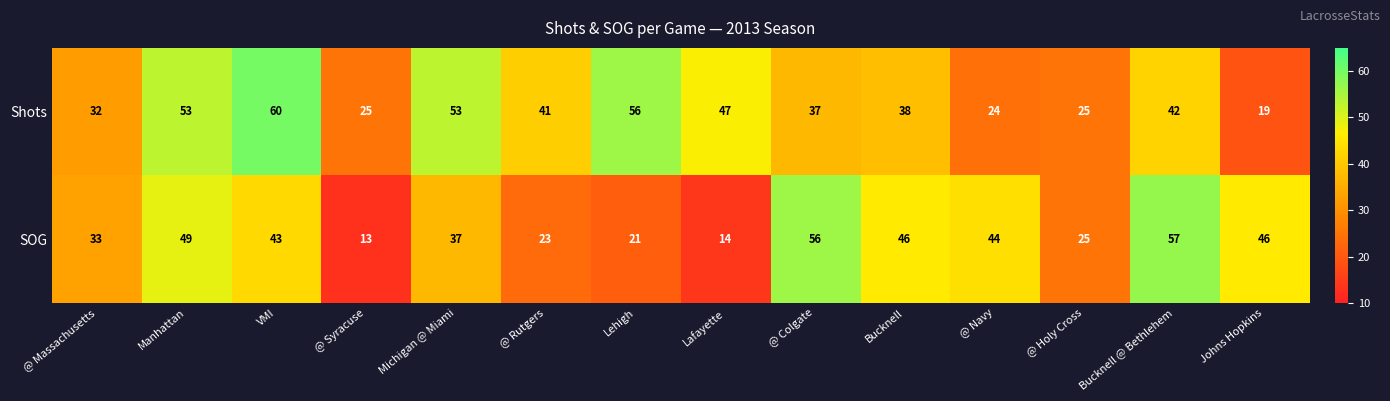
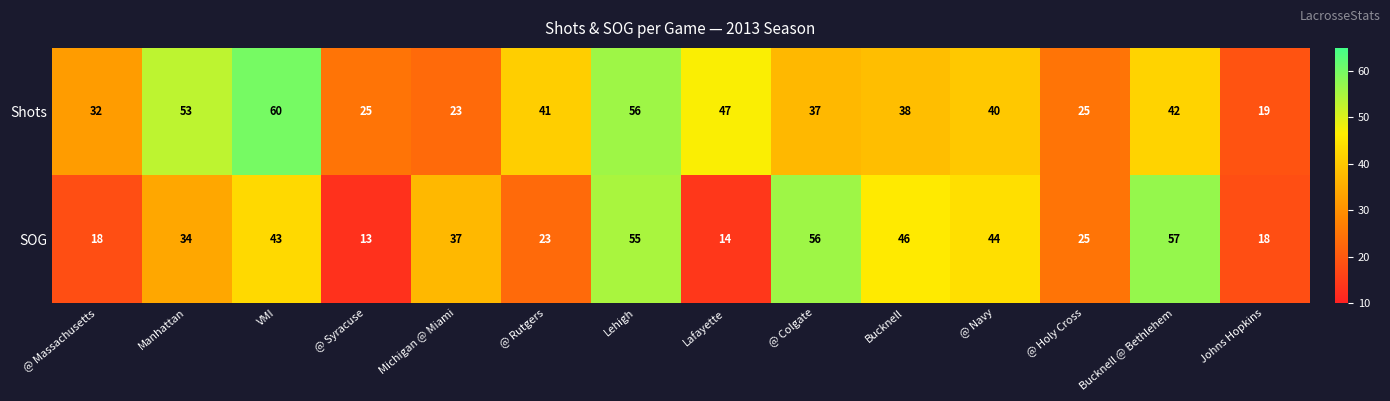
Shots, Michigan @ Miami: 53 -> 23
Shots, @ Navy: 24 -> 40
SOG, @ Massachusetts: 33 -> 18
SOG, Manhattan: 49 -> 34
SOG, Lehigh: 21 -> 55
SOG, Johns Hopkins: 46 -> 18
